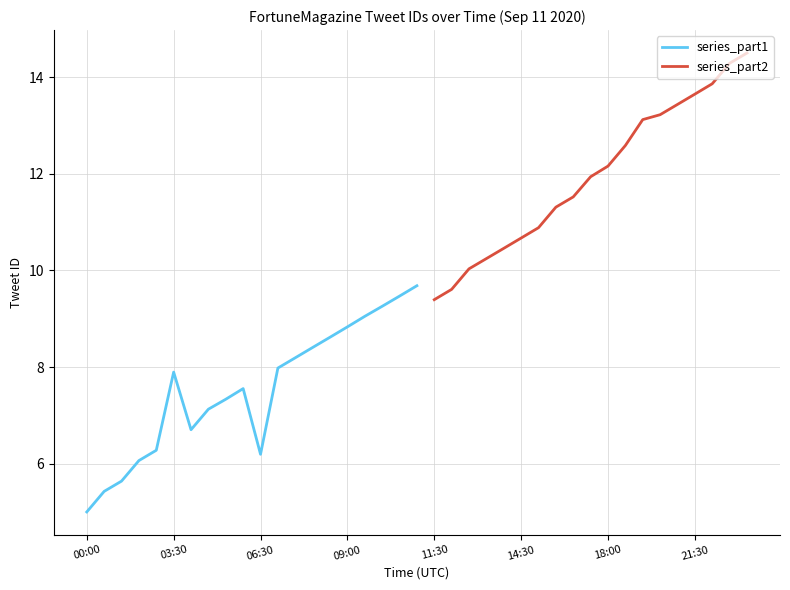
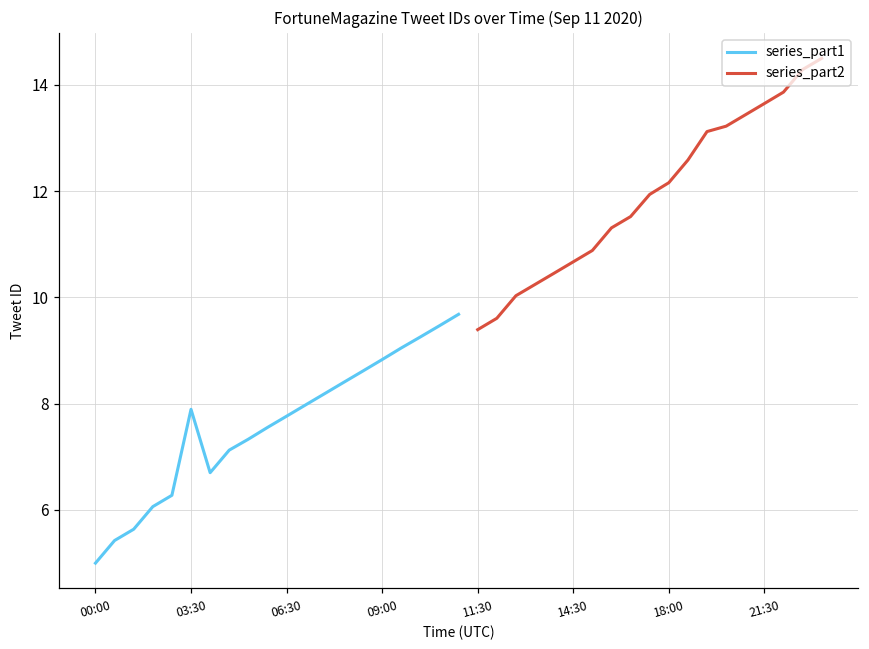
series_part1, 06:30: 6.2 -> 7.8
